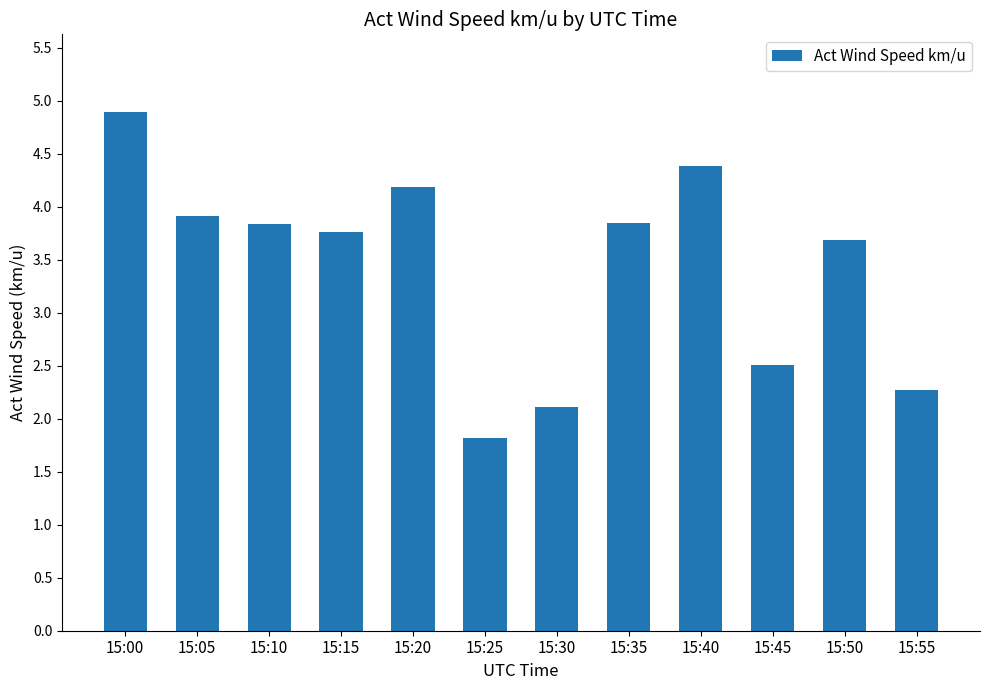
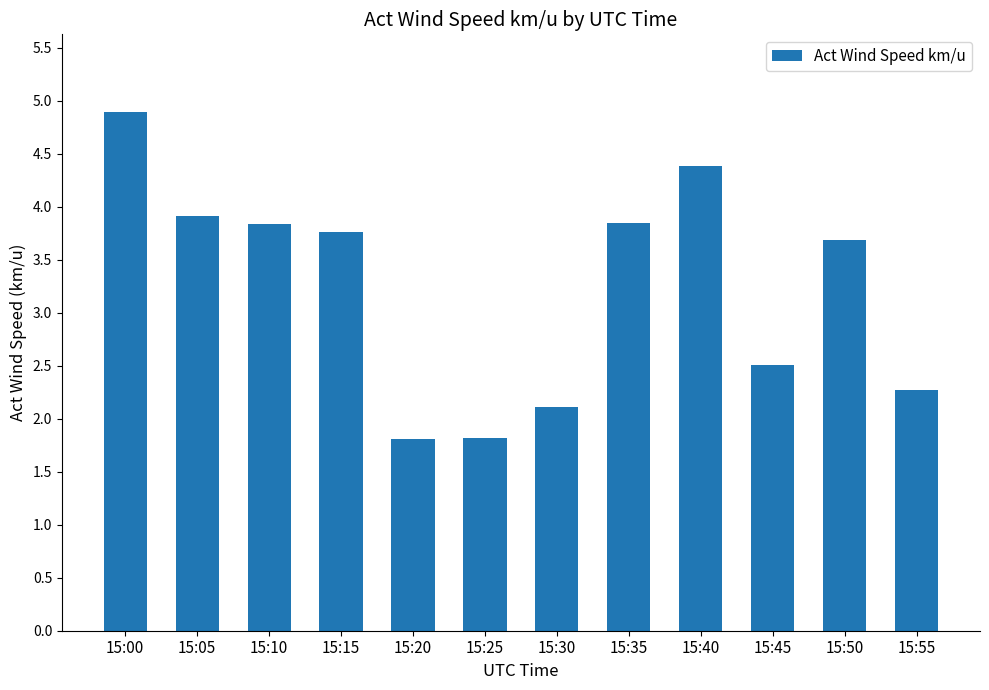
15:20: 4.19 -> 1.81
